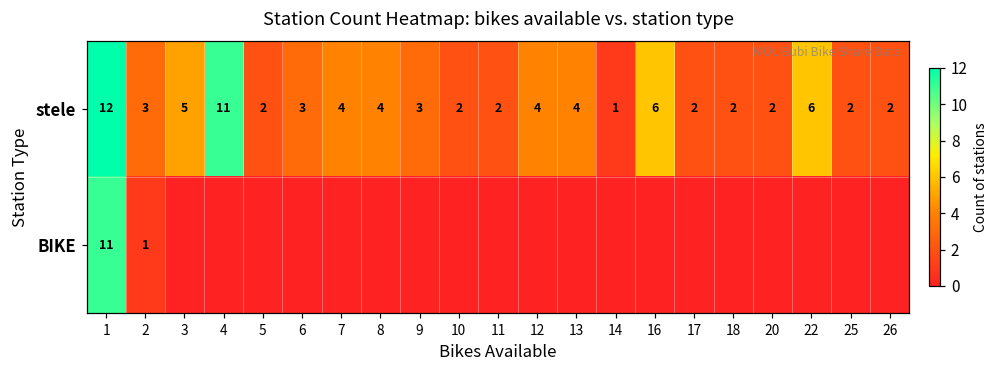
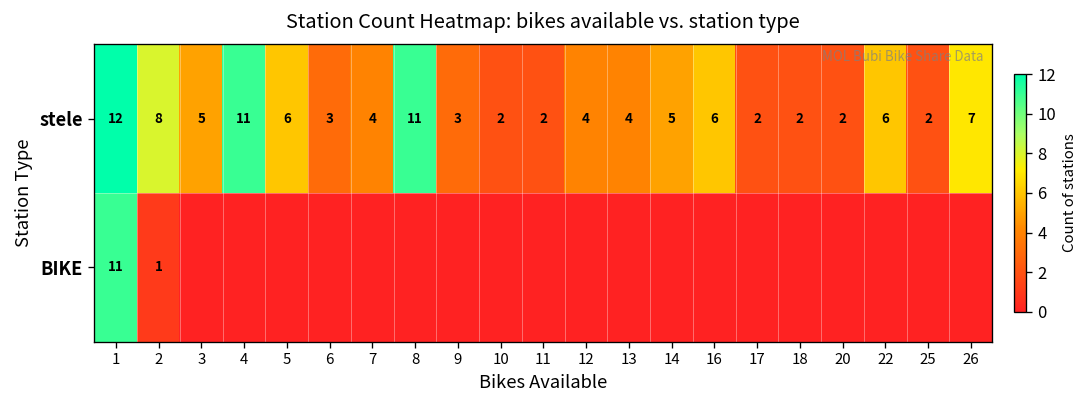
stele, 2: 3 -> 8
stele, 5: 2 -> 6
stele, 8: 4 -> 11
stele, 14: 1 -> 5
stele, 26: 2 -> 7
